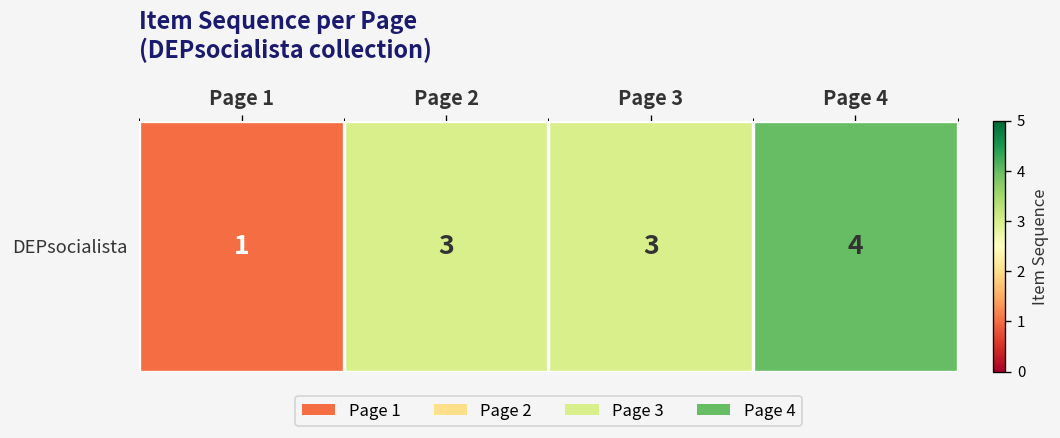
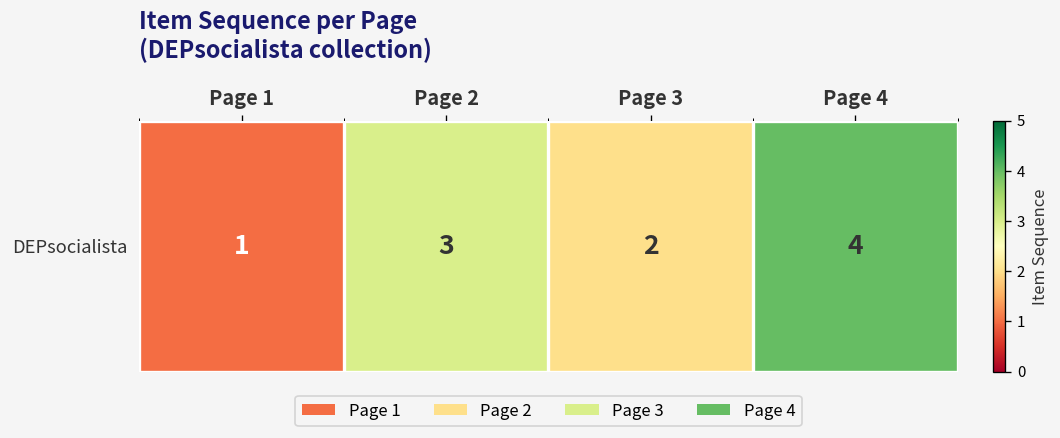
DEPsocialista, Page 3: 3 -> 2
